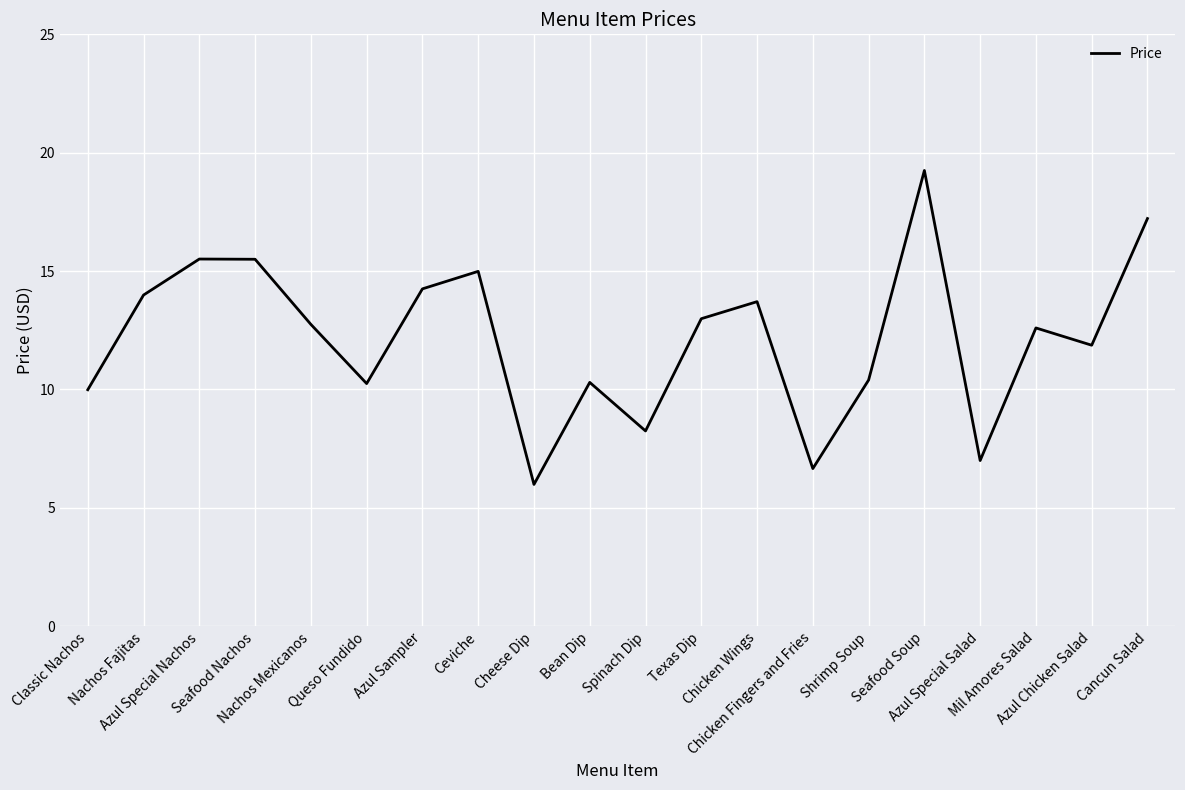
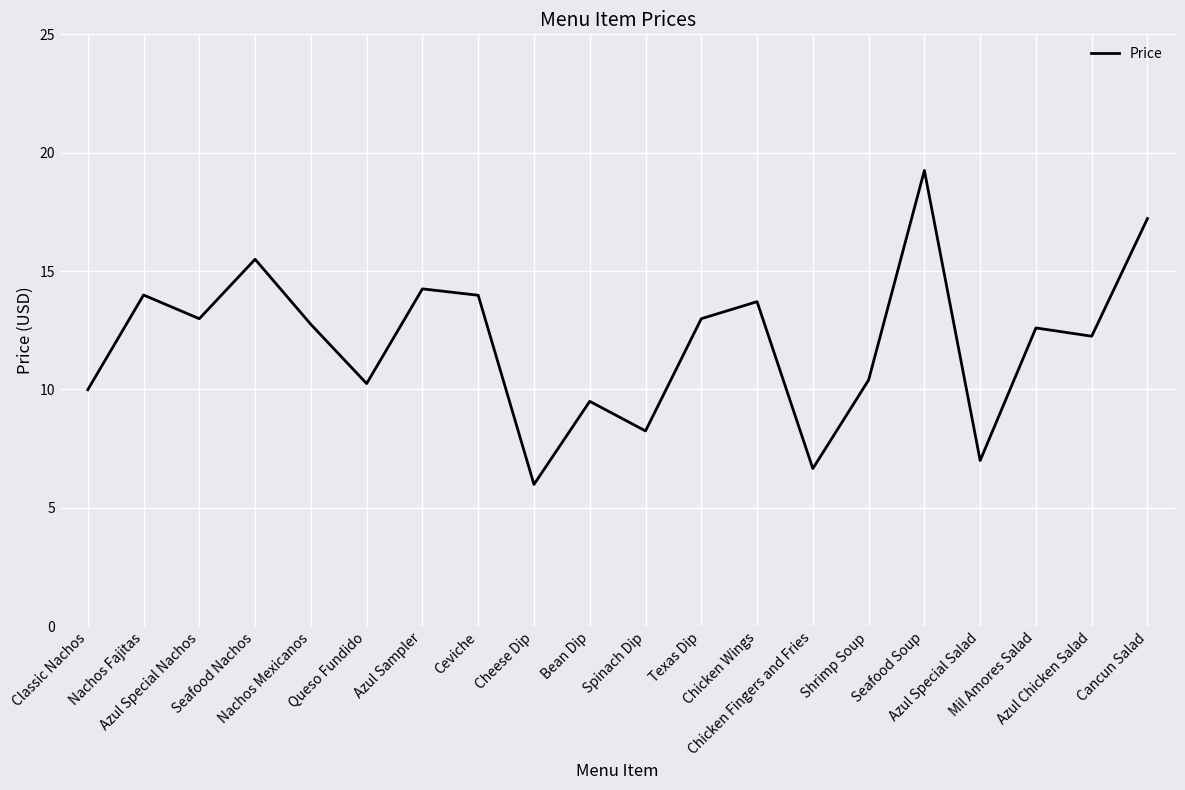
Azul Special Nachos: 15.5 -> 13.0
Ceviche: 15.0 -> 14.0
Bean Dip: 10.3 -> 9.5
Azul Chicken Salad: 11.9 -> 12.3
